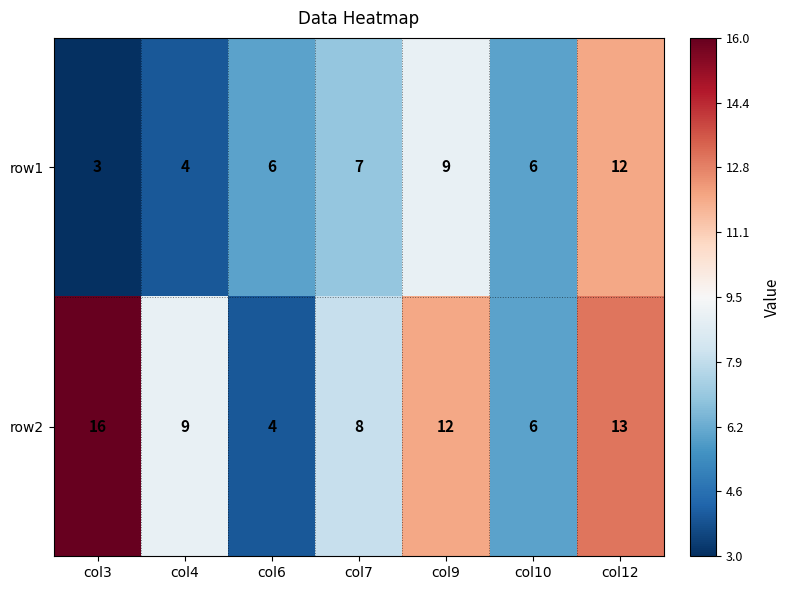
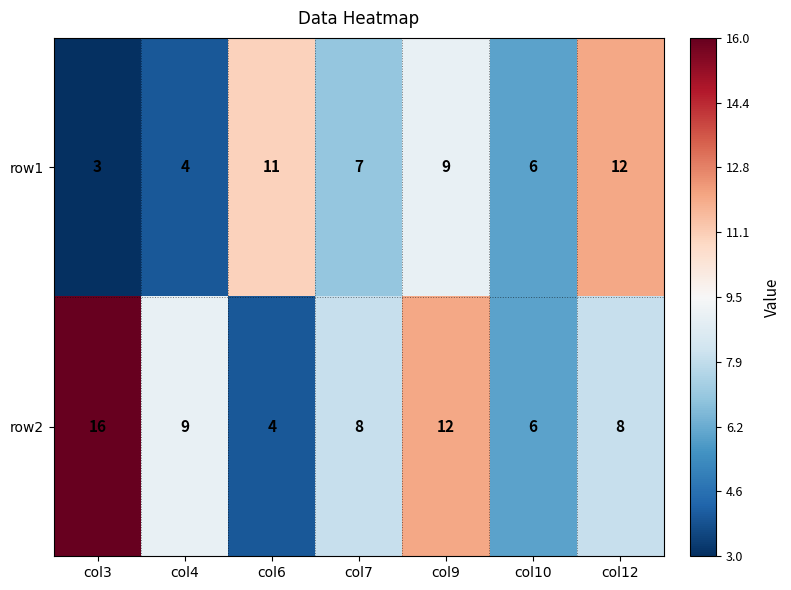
row1, col6: 6 -> 11
row2, col12: 13 -> 8
